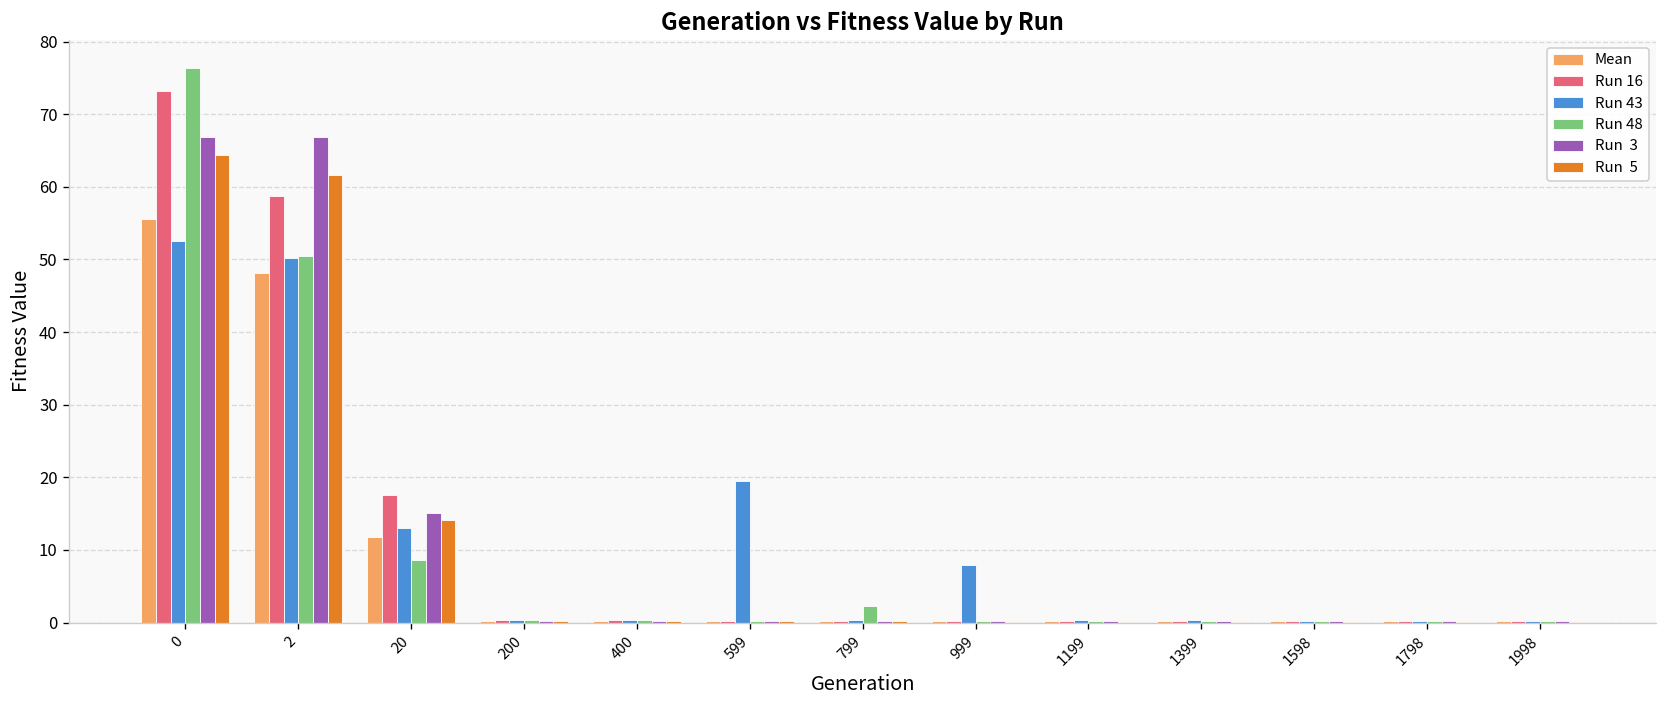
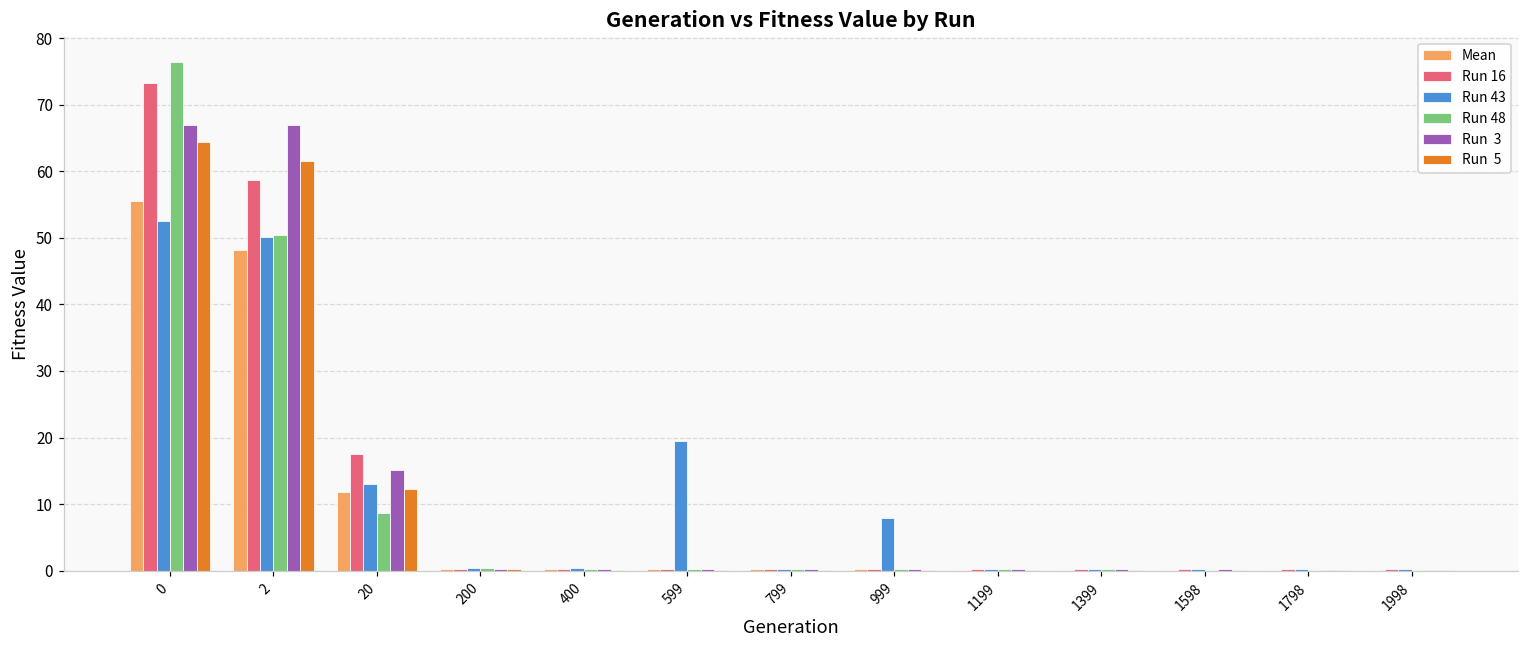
Run 5, 20: 14 -> 12
Run 48, 799: 2 -> 0
